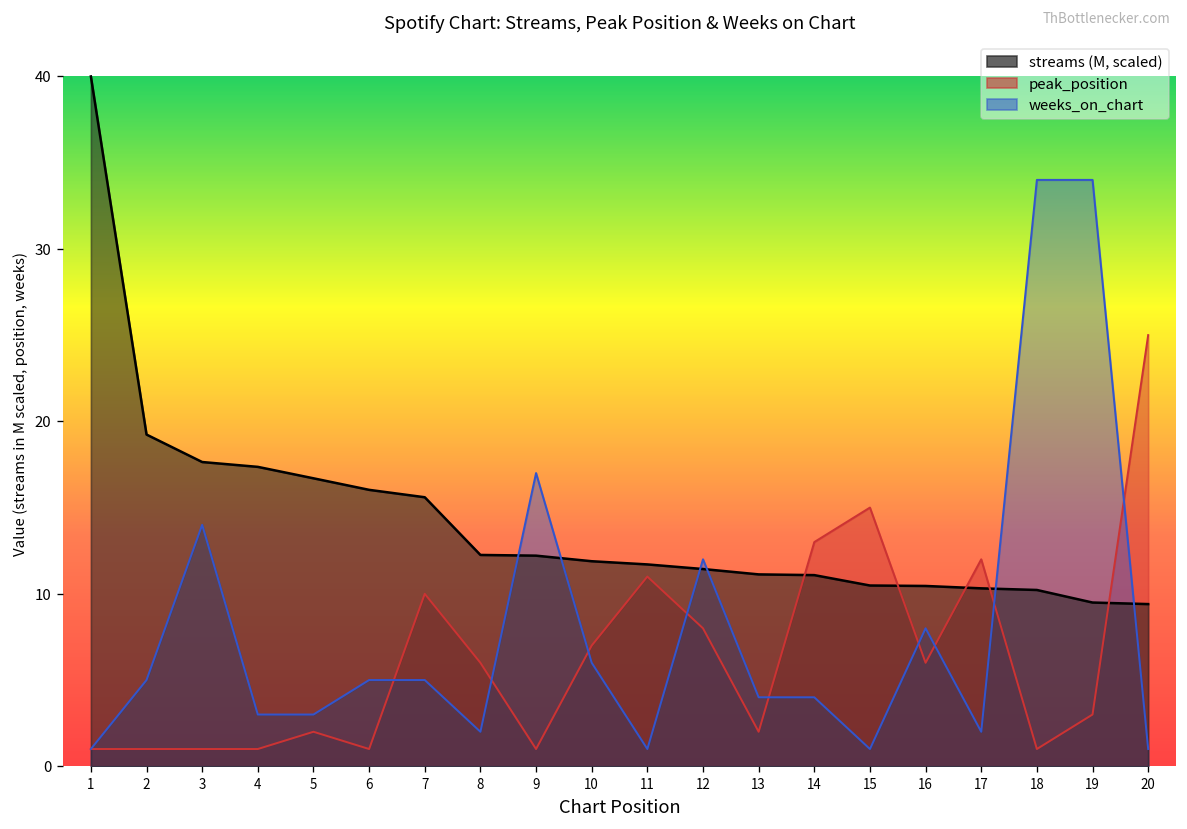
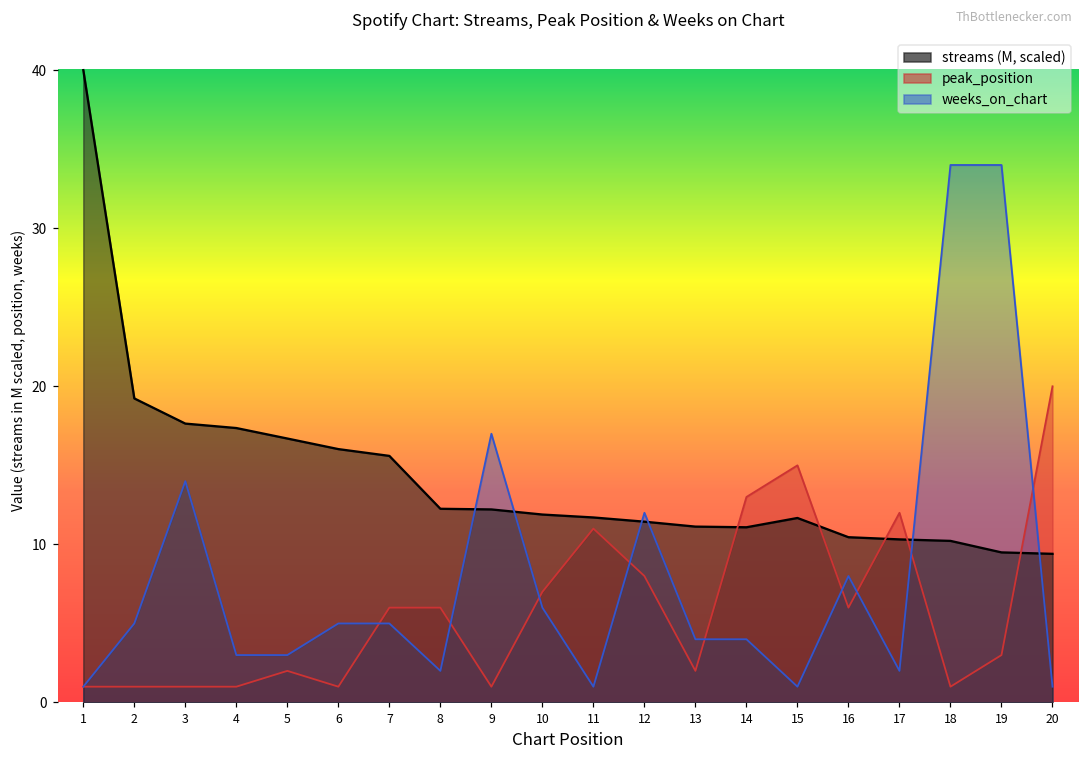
peak_position, 7: 10 -> 6
streams (M, scaled), 15: 10.5 -> 11.7
peak_position, 20: 25 -> 20
